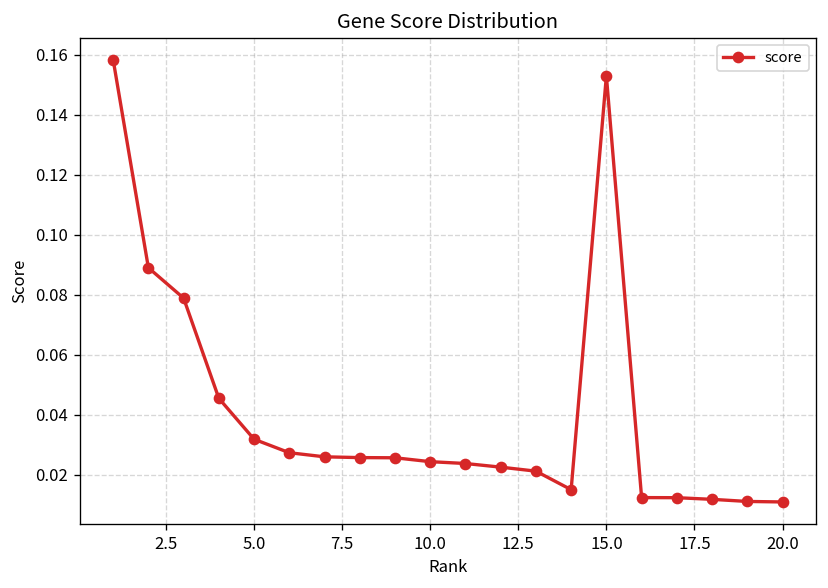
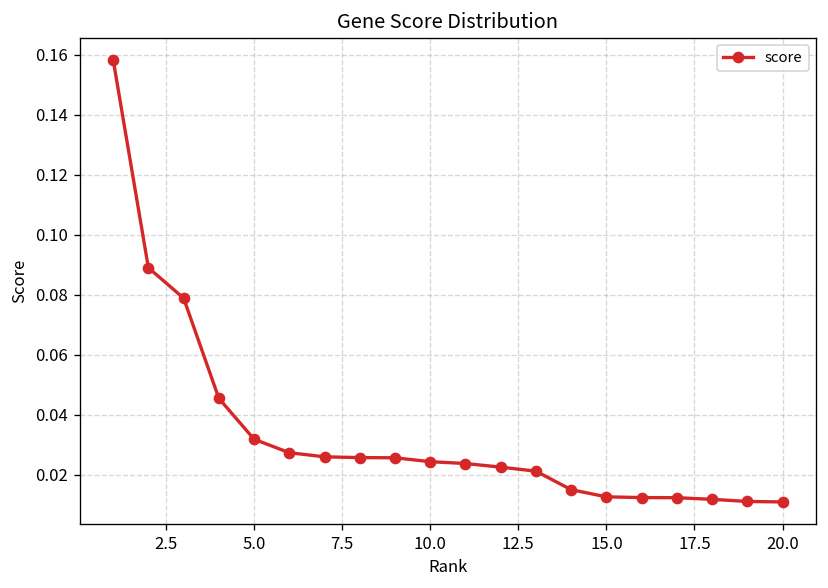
15.0: 0.153 -> 0.013
